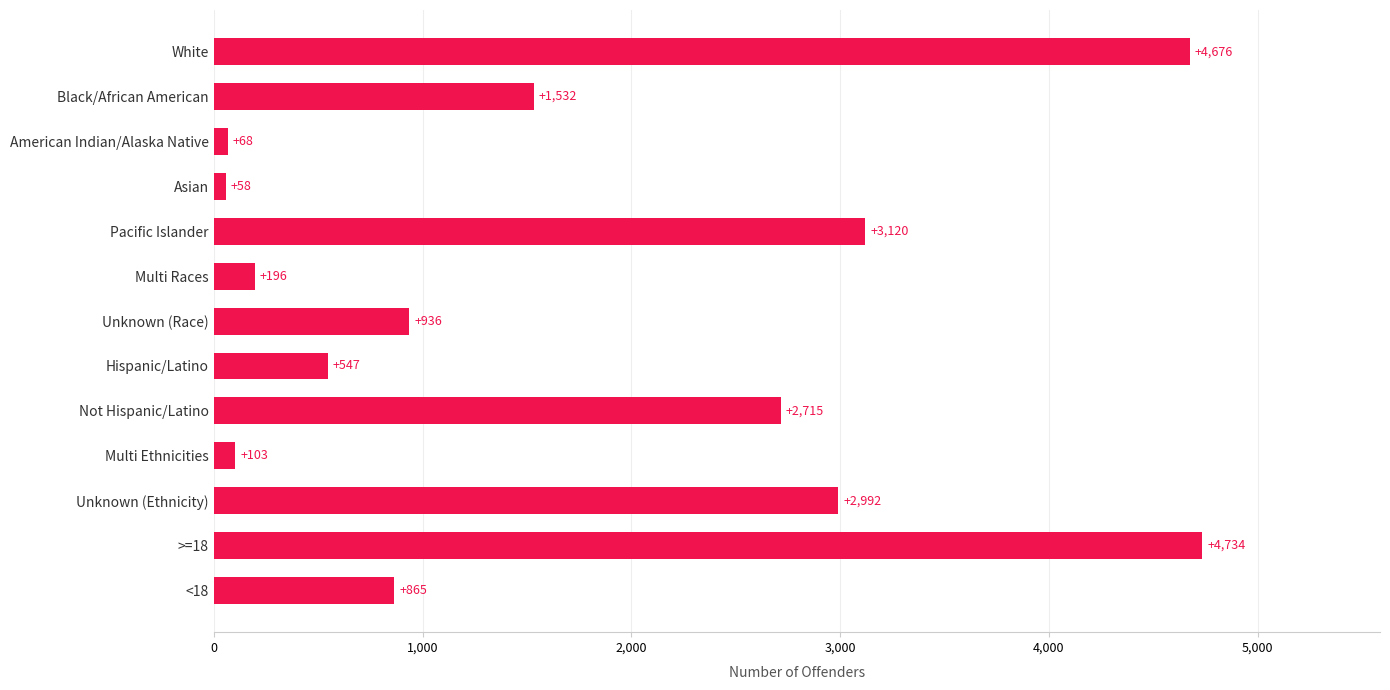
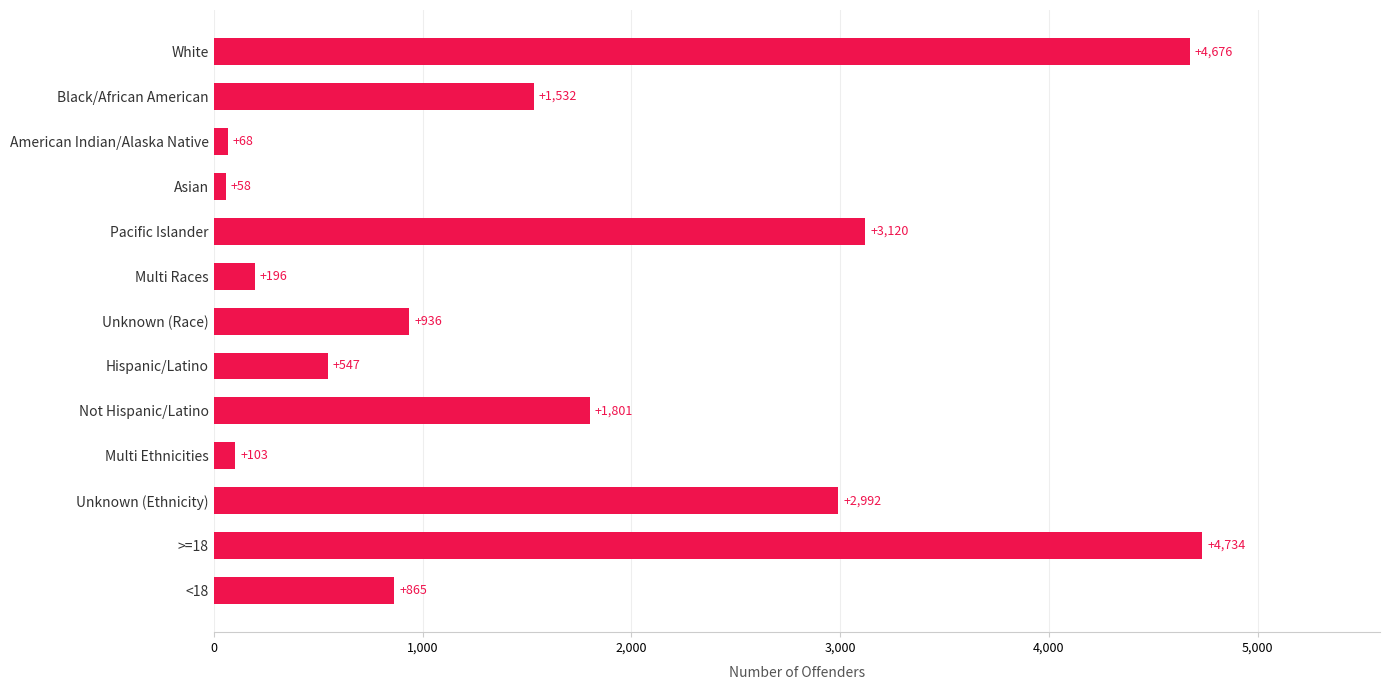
Not Hispanic/Latino: +2,715 -> +1,801
